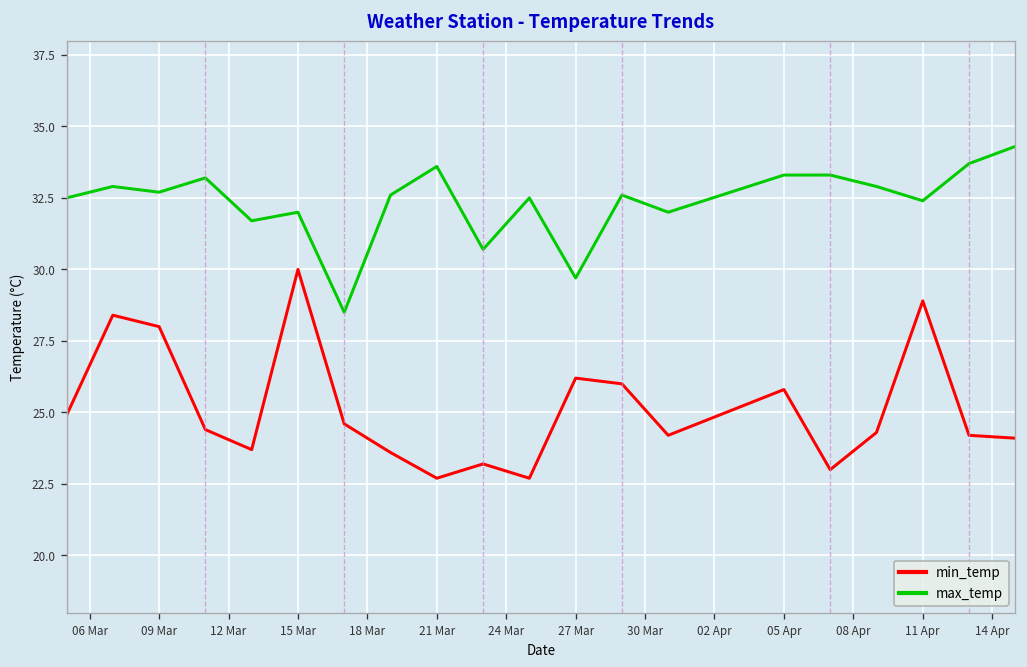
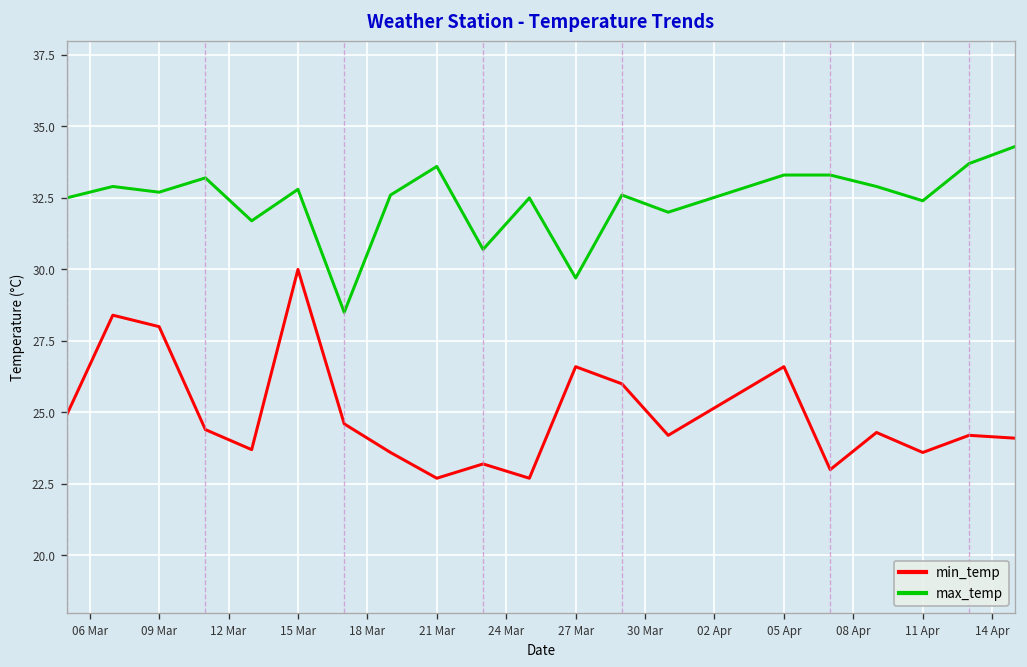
max_temp, 15 Mar: 32.0 -> 32.8
min_temp, 27 Mar: 26.2 -> 26.6
min_temp, 05 Apr: 25.8 -> 26.6
min_temp, 11 Apr: 28.9 -> 23.6
